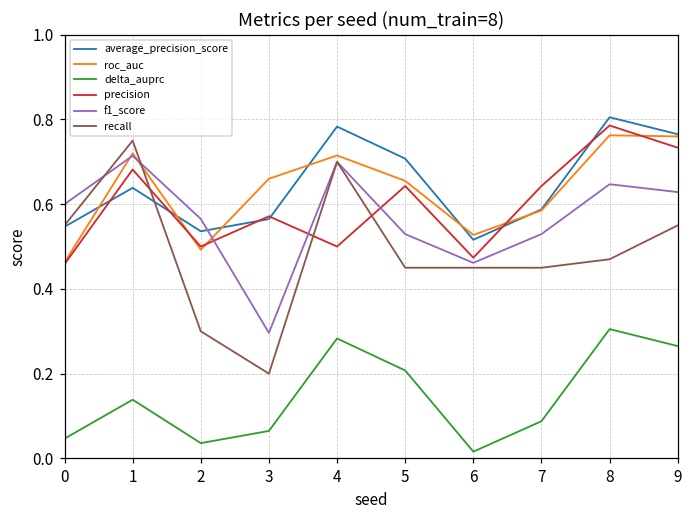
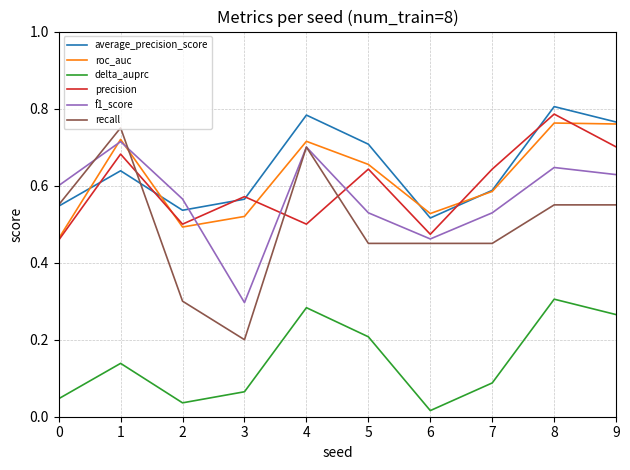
roc_auc, 3: 0.66 -> 0.52
recall, 8: 0.47 -> 0.55
precision, 9: 0.73 -> 0.70
